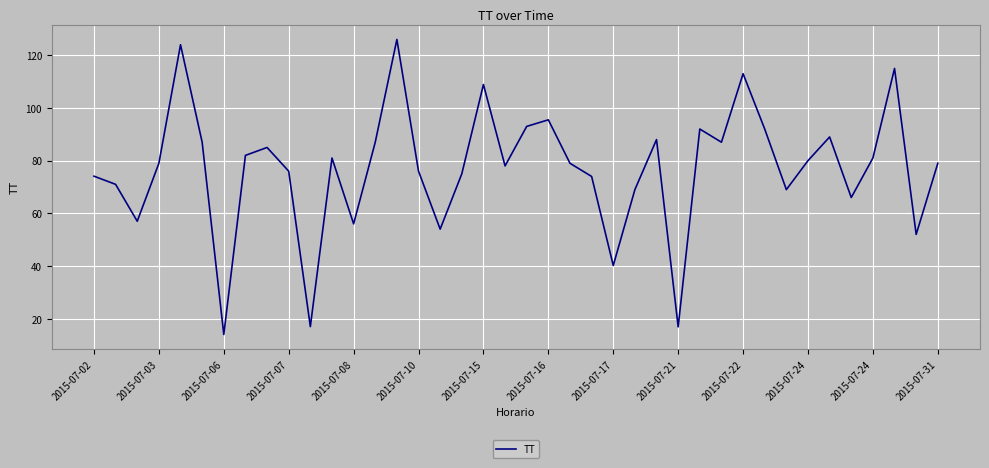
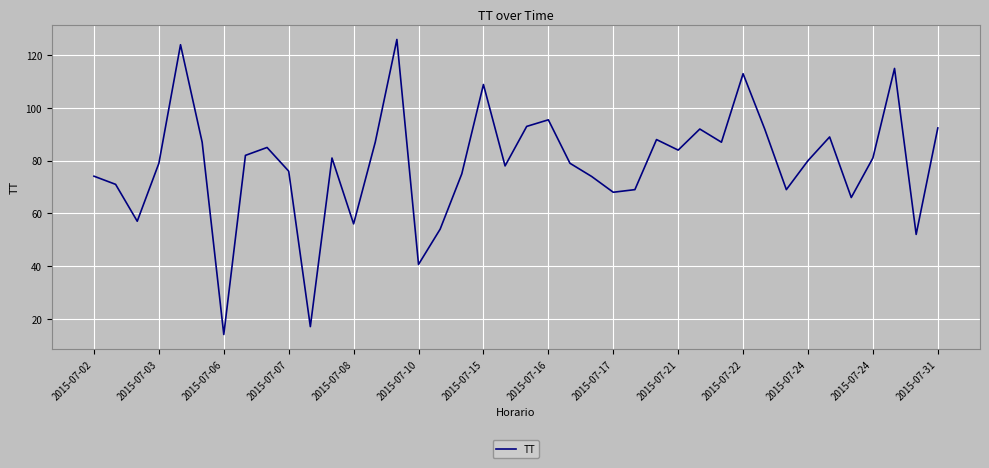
2015-07-10: 76 -> 41
2015-07-17: 40 -> 68
2015-07-21: 17 -> 84
2015-07-31: 79 -> 92
